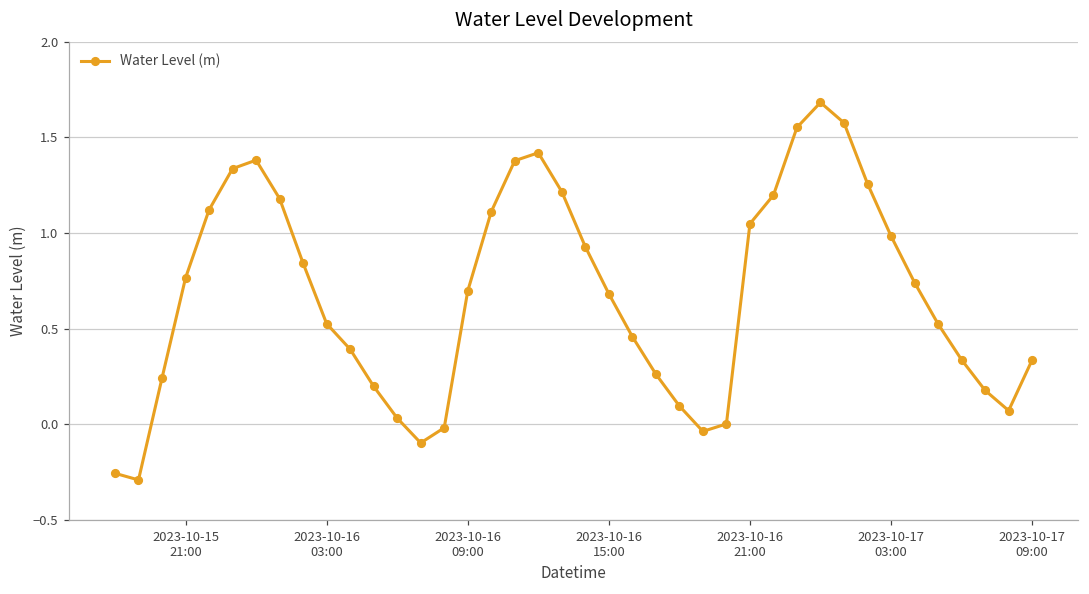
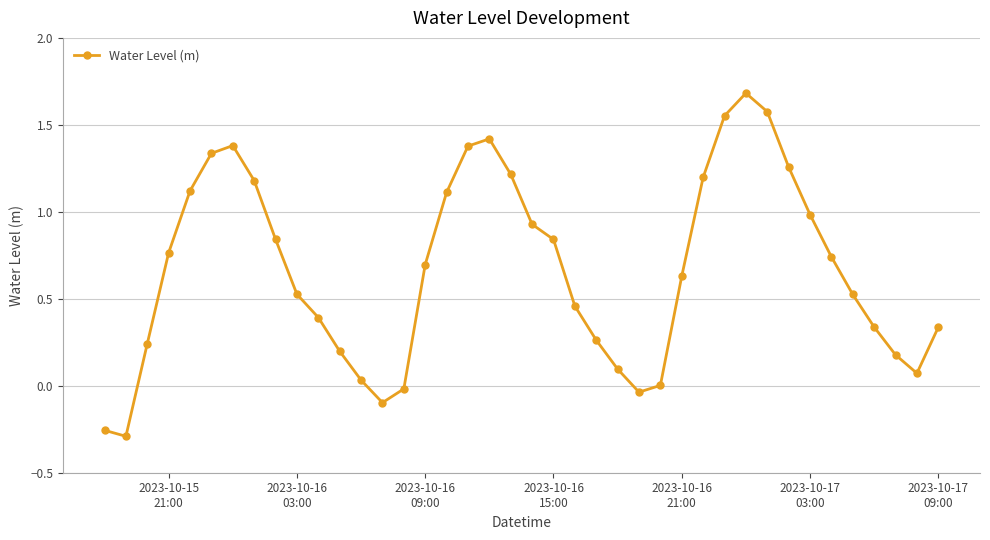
2023-10-16 15:00: 0.68 -> 0.84
2023-10-16 21:00: 1.05 -> 0.63
